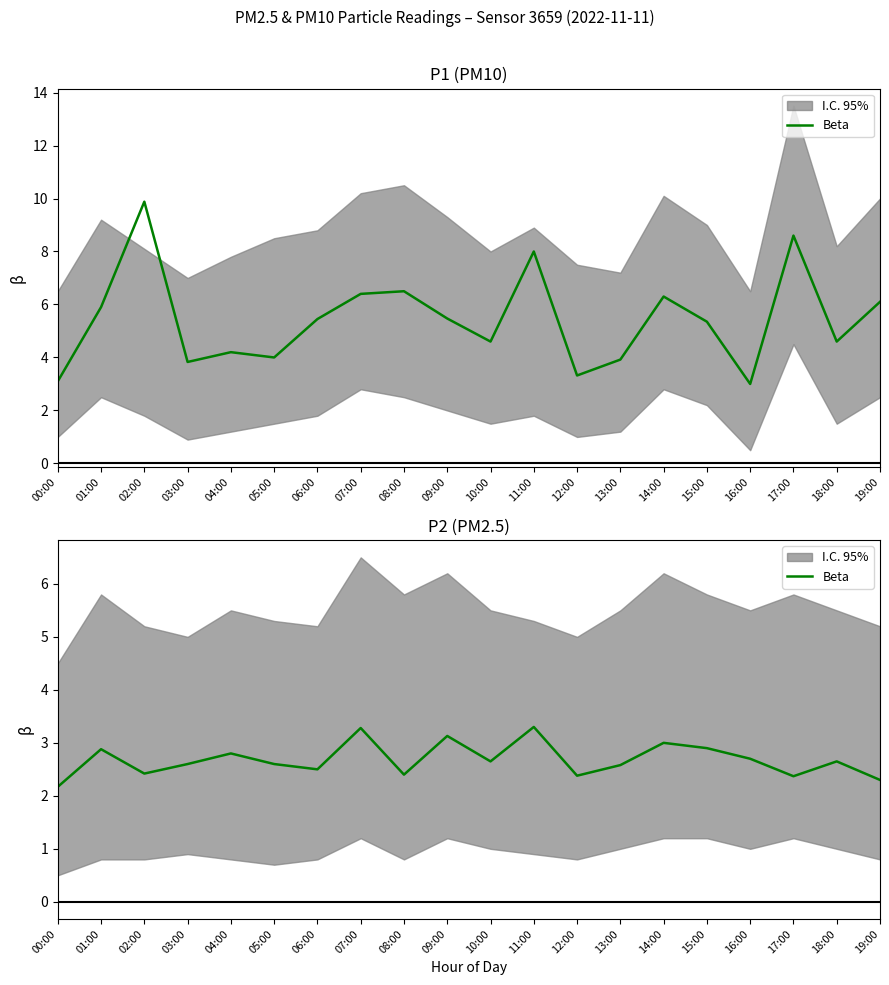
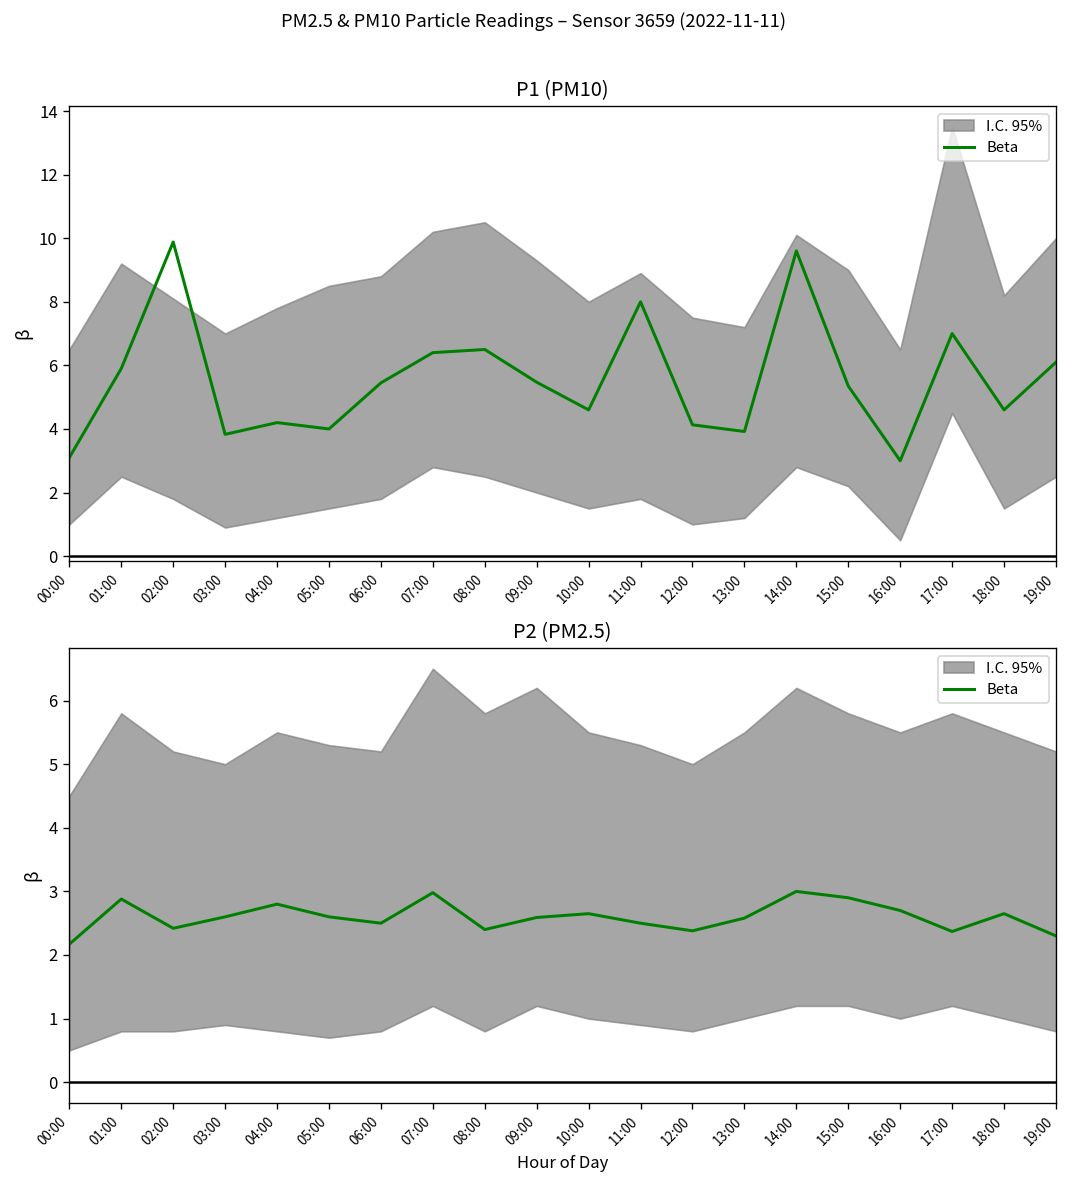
P1 (PM10), Beta, 12:00: 3.3 -> 4.1
P1 (PM10), Beta, 14:00: 6.3 -> 9.6
P1 (PM10), Beta, 17:00: 8.6 -> 7.0
P2 (PM2.5), Beta, 07:00: 3.3 -> 3.0
P2 (PM2.5), Beta, 09:00: 3.1 -> 2.6
P2 (PM2.5), Beta, 11:00: 3.3 -> 2.5
